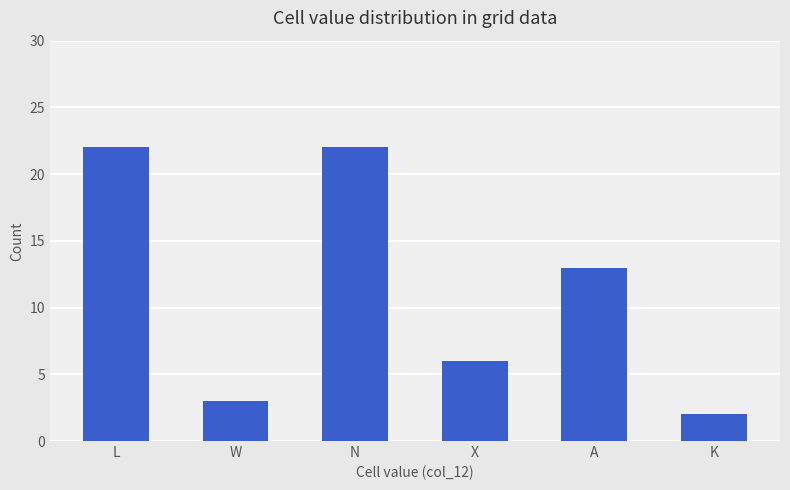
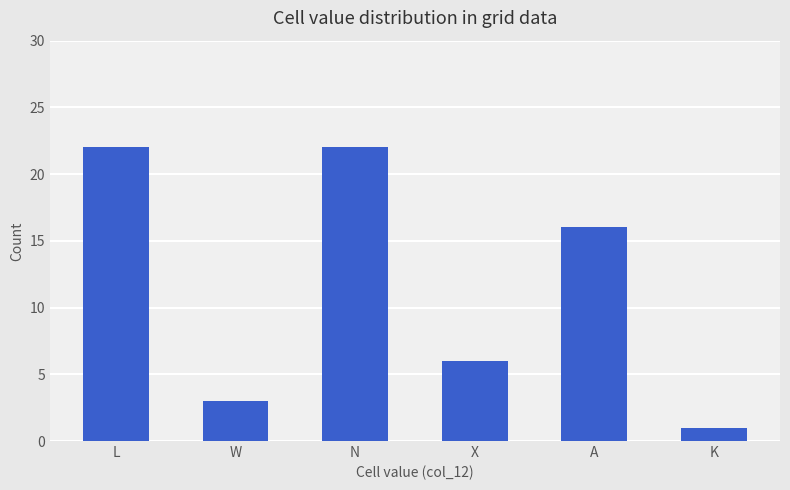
A: 13 -> 16
K: 2 -> 1
